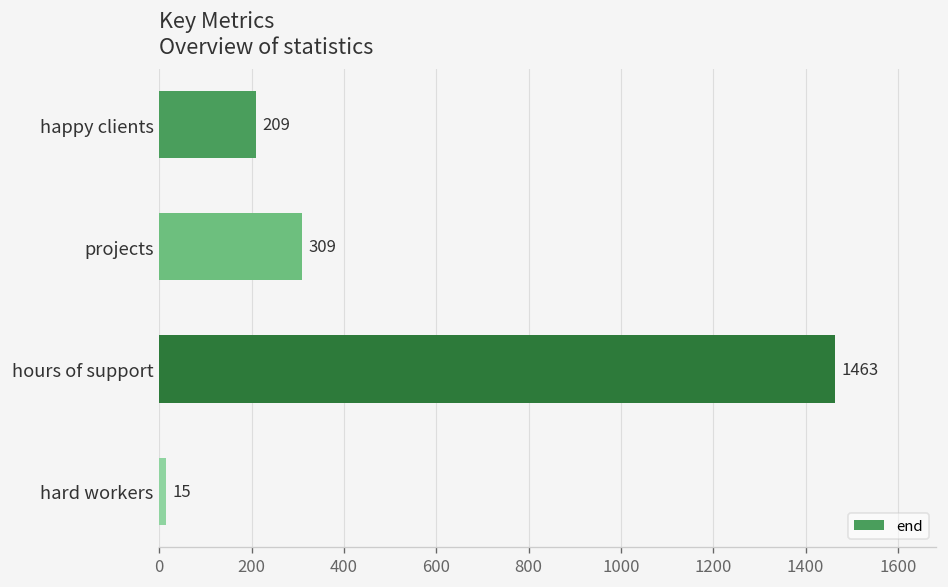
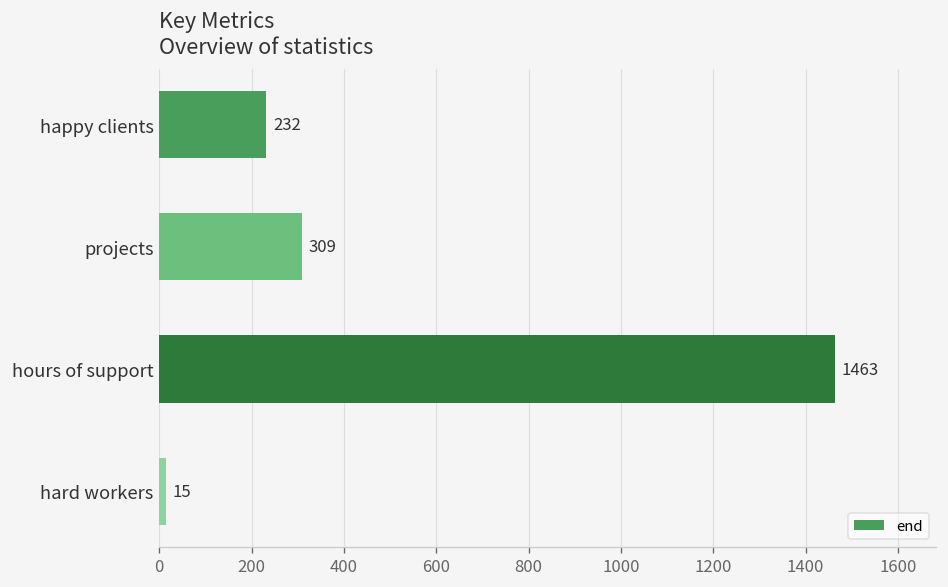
happy clients: 209 -> 232
